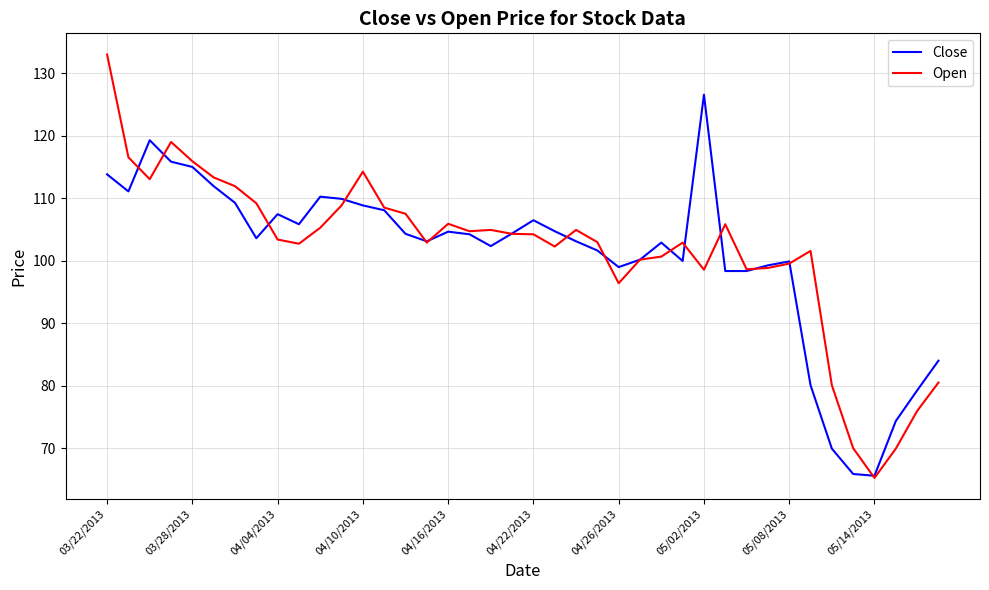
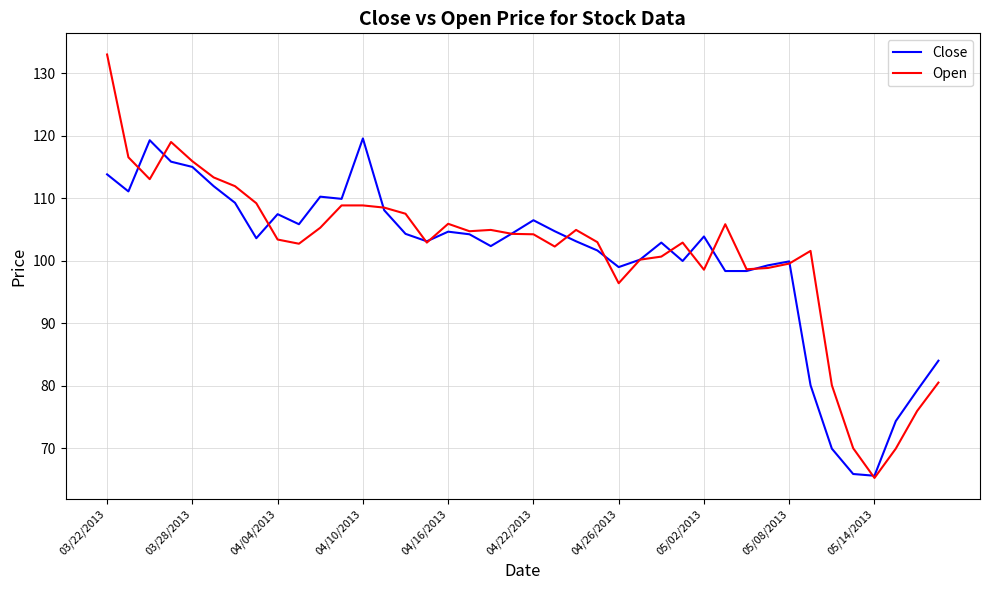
Close, 04/10/2013: 109 -> 120
Open, 04/10/2013: 114 -> 109
Close, 05/02/2013: 127 -> 104
